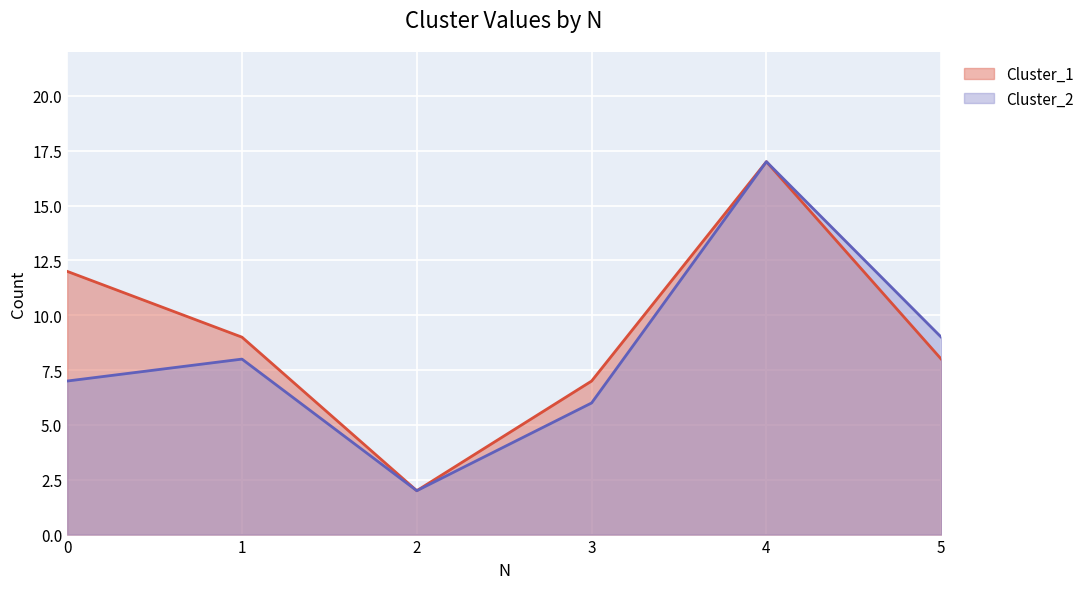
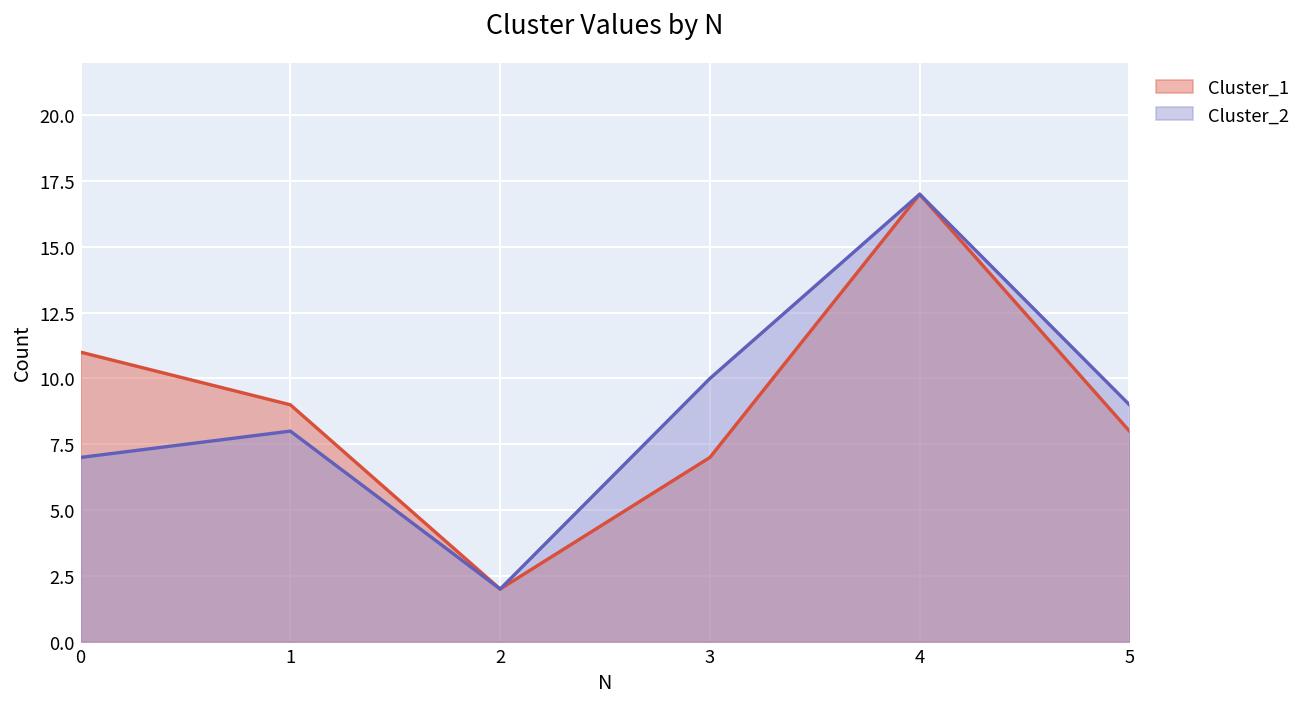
Cluster_1, 0: 12 -> 11
Cluster_2, 3: 6 -> 10
